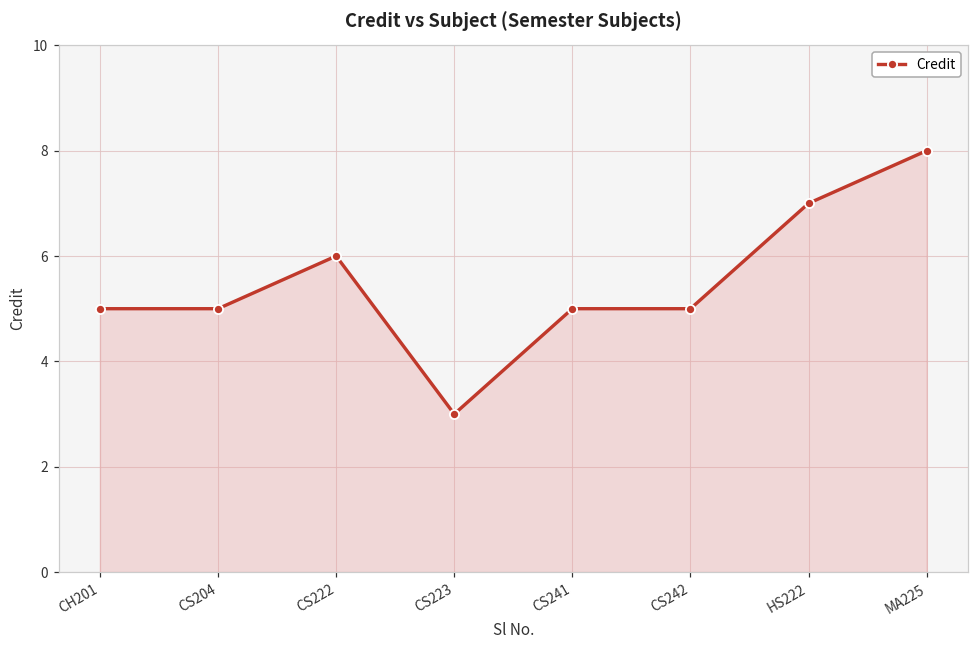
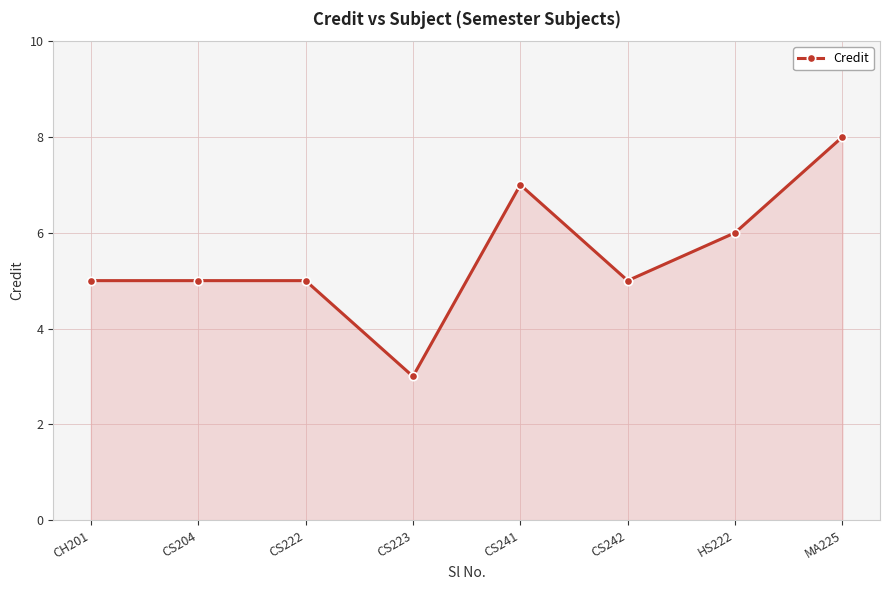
CS222: 6 -> 5
CS241: 5 -> 7
HS222: 7 -> 6
